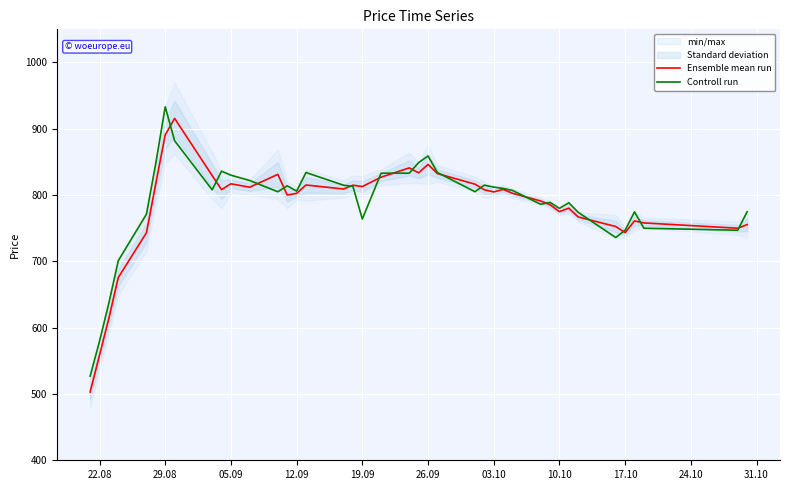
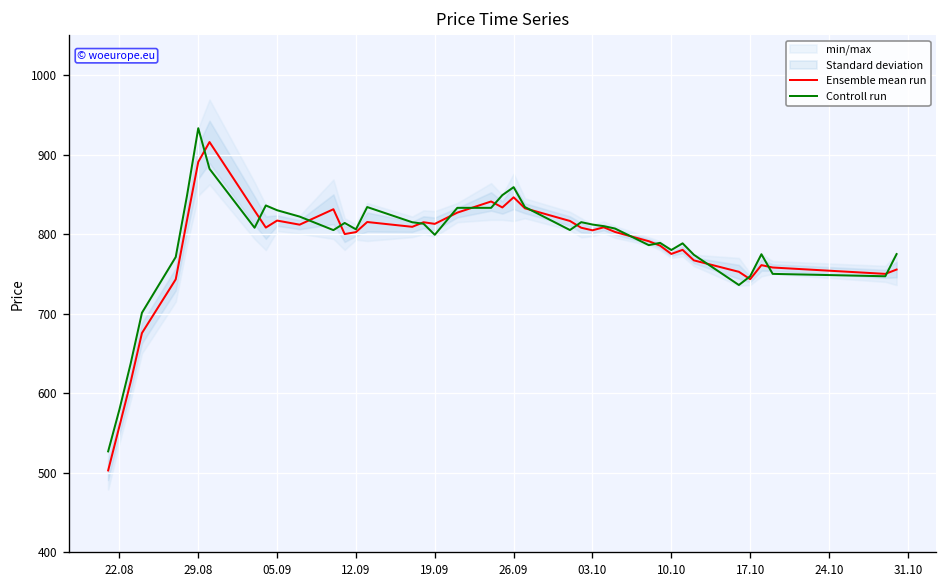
Controll run, 19.09: 760 -> 800
